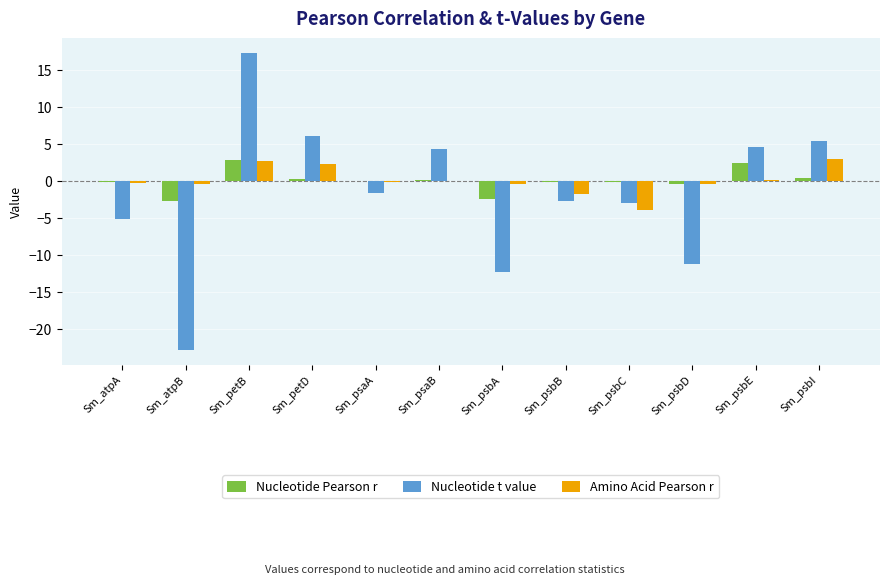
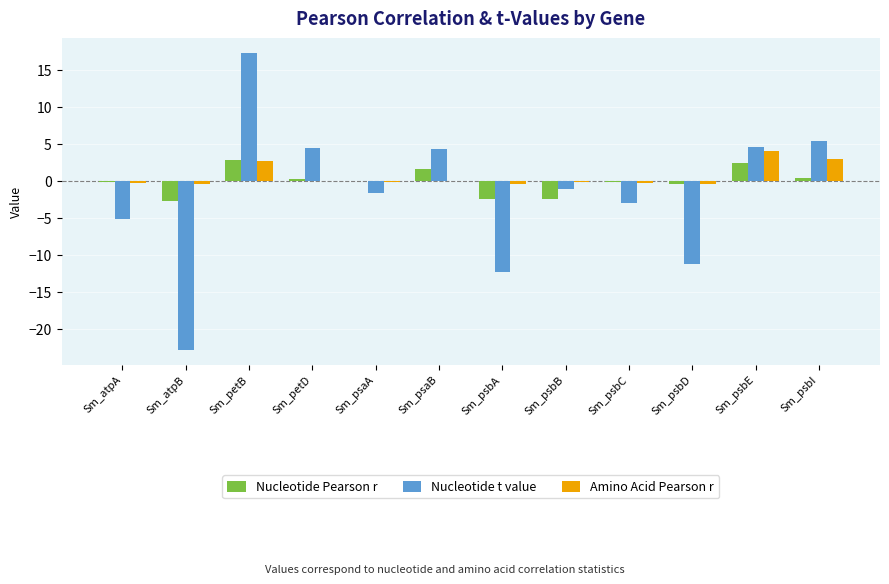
Nucleotide t value, Sm_petD: 6 -> 5
Amino Acid Pearson r, Sm_petD: 2 -> 0
Nucleotide Pearson r, Sm_psaB: 0 -> 2
Nucleotide Pearson r, Sm_psbB: 0 -> -2
Nucleotide t value, Sm_psbB: -3 -> -1
Amino Acid Pearson r, Sm_psbB: -2 -> 0
Amino Acid Pearson r, Sm_psbC: -4 -> 0
Amino Acid Pearson r, Sm_psbE: 0 -> 4
